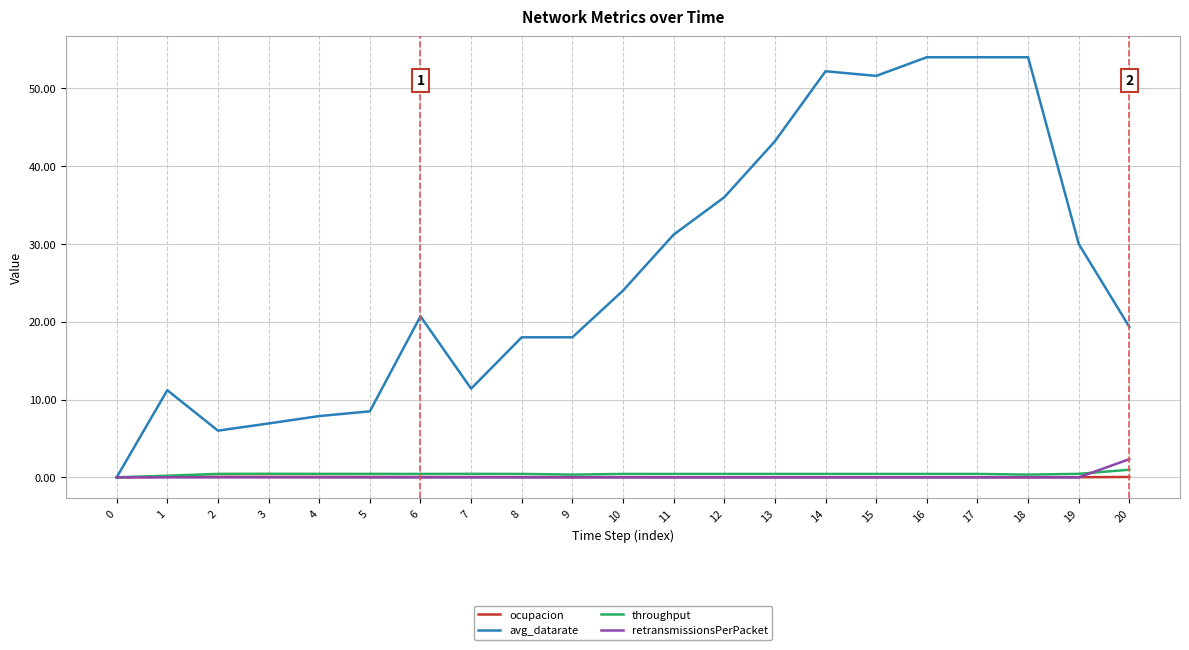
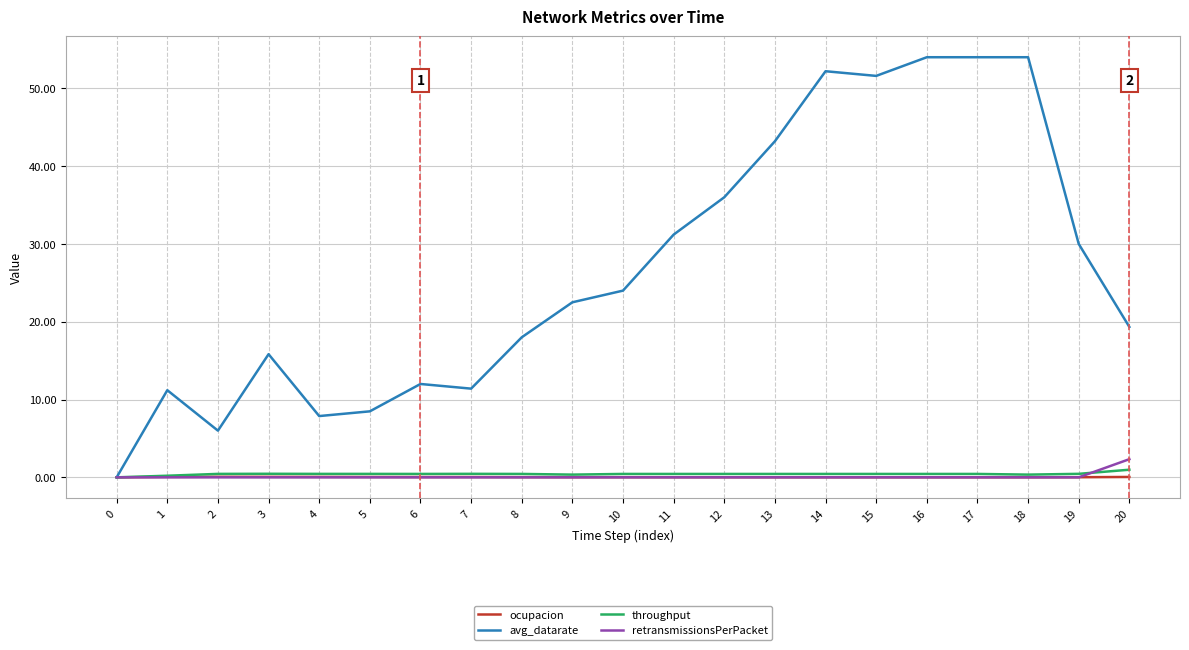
avg_datarate, 3: 7 -> 16
avg_datarate, 6: 21 -> 12
avg_datarate, 9: 18 -> 23
